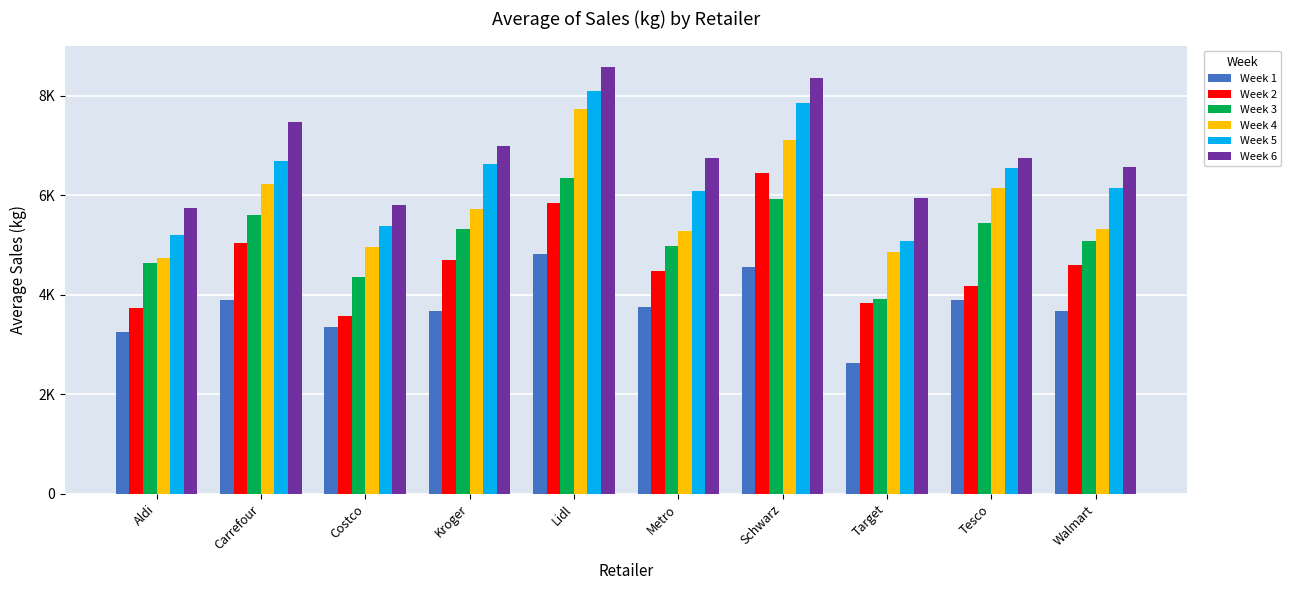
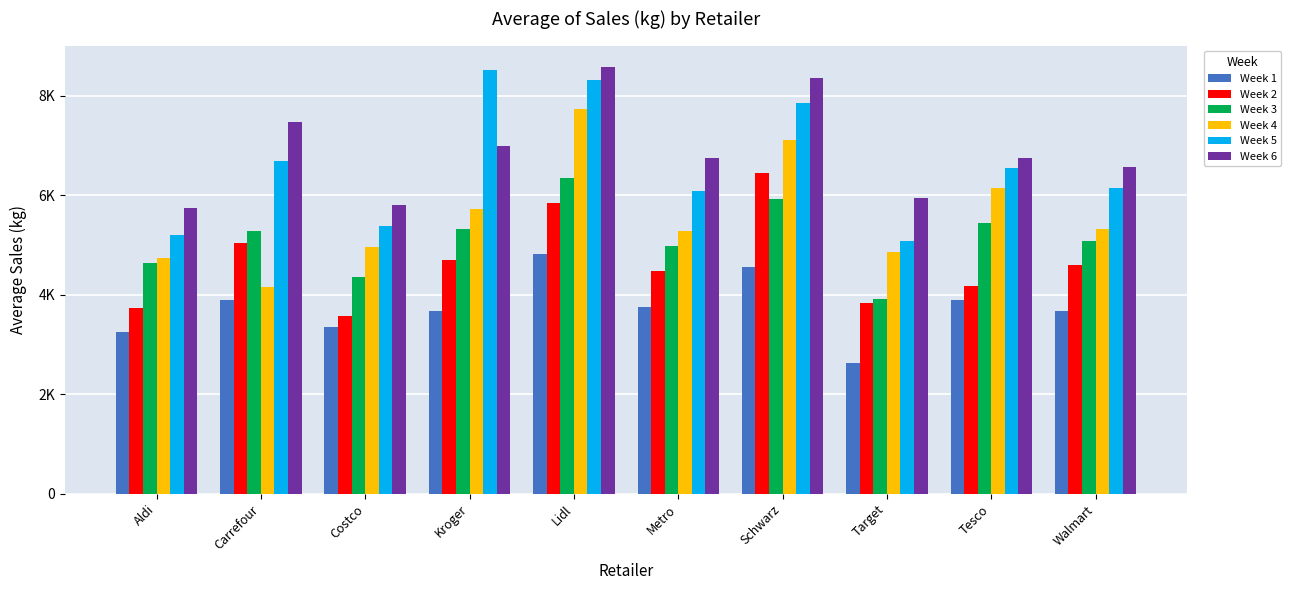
Week 3, Carrefour: 5600 -> 5300
Week 4, Carrefour: 6200 -> 4200
Week 5, Kroger: 6600 -> 8500
Week 5, Lidl: 8100 -> 8300
